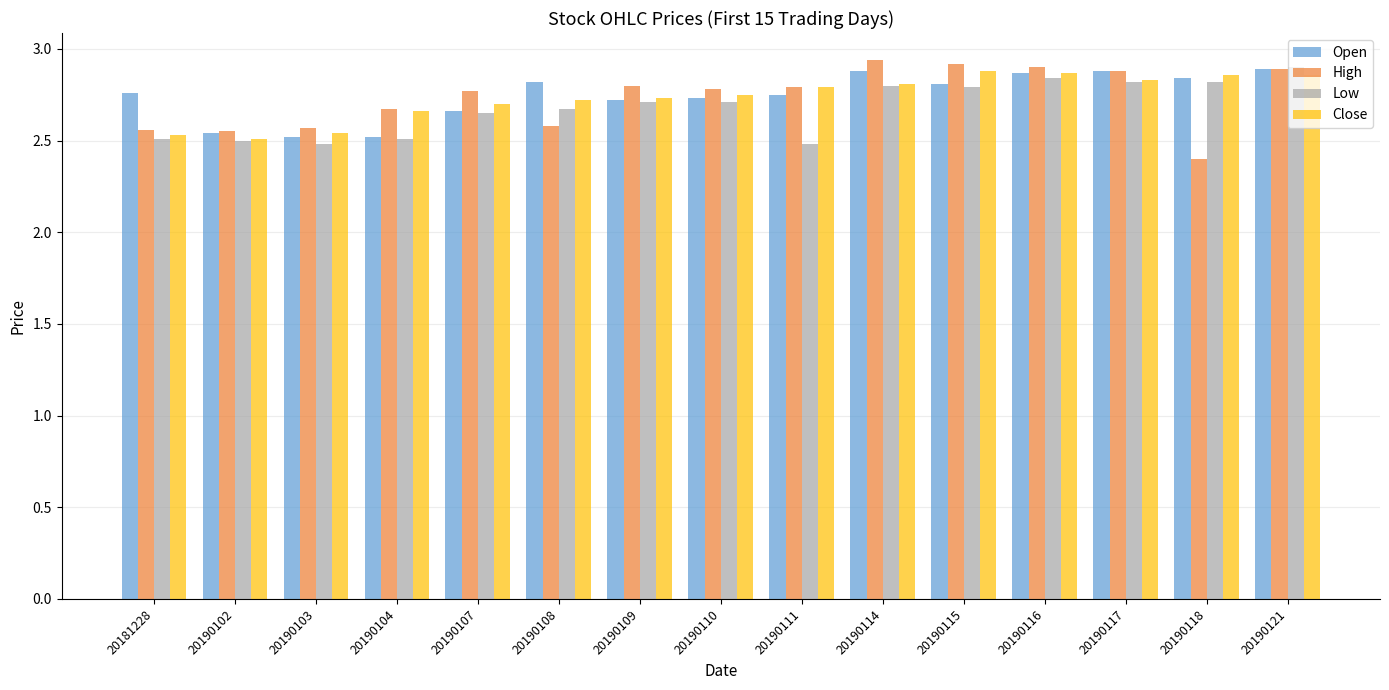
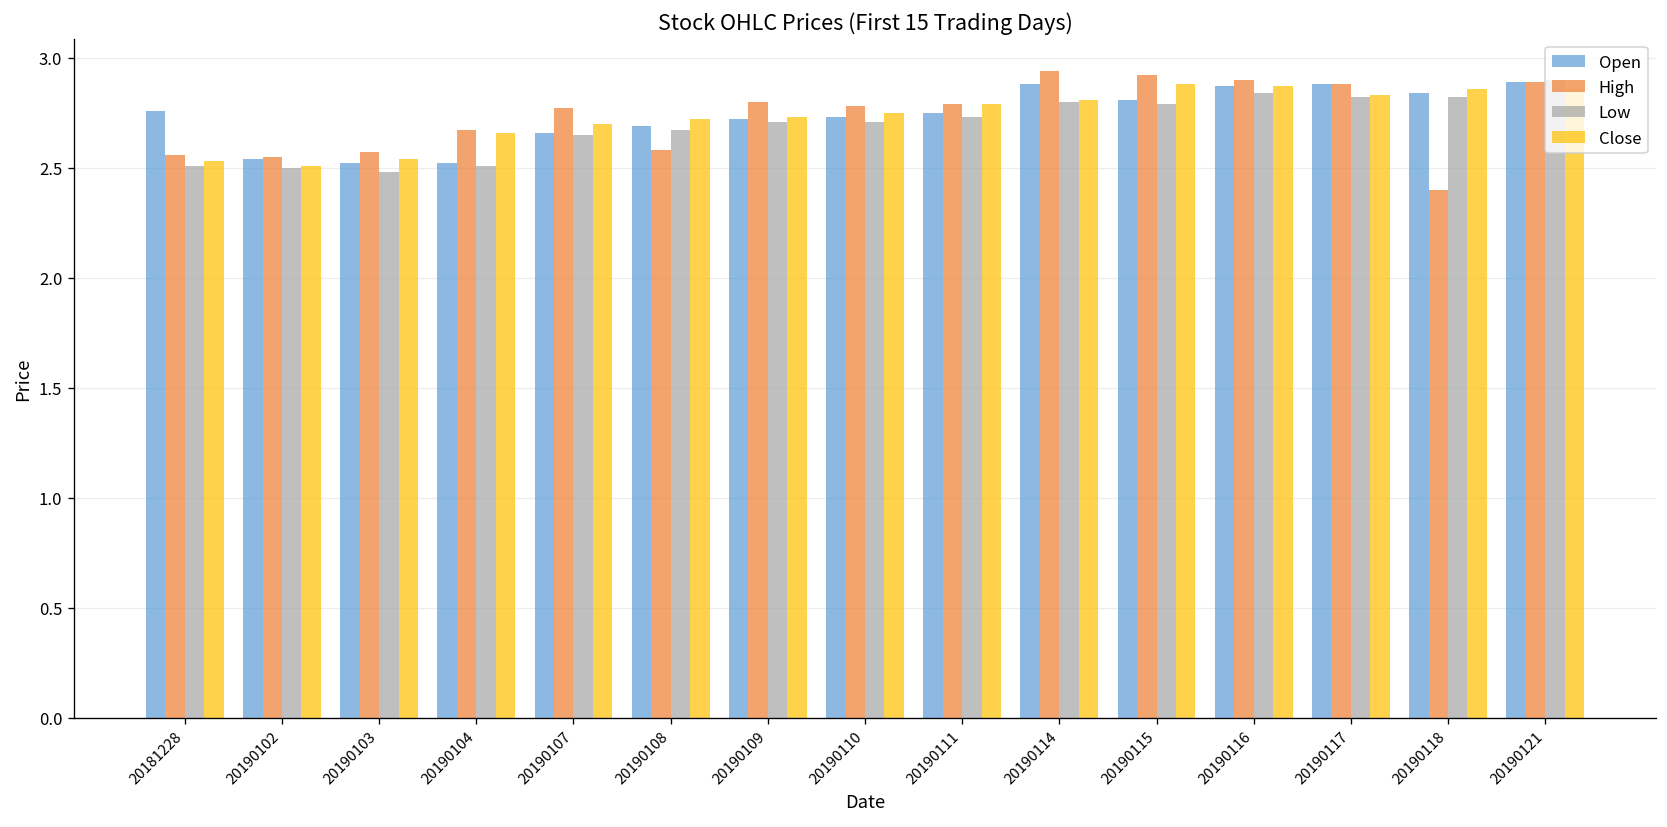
Open, 20190108: 2.82 -> 2.69
Low, 20190111: 2.48 -> 2.73
